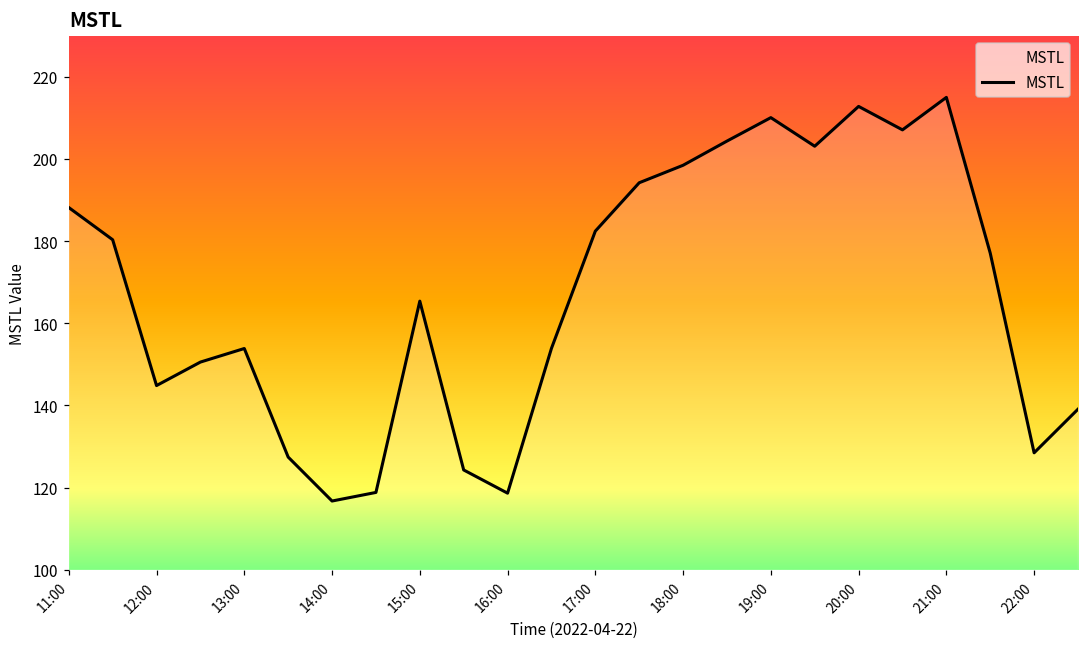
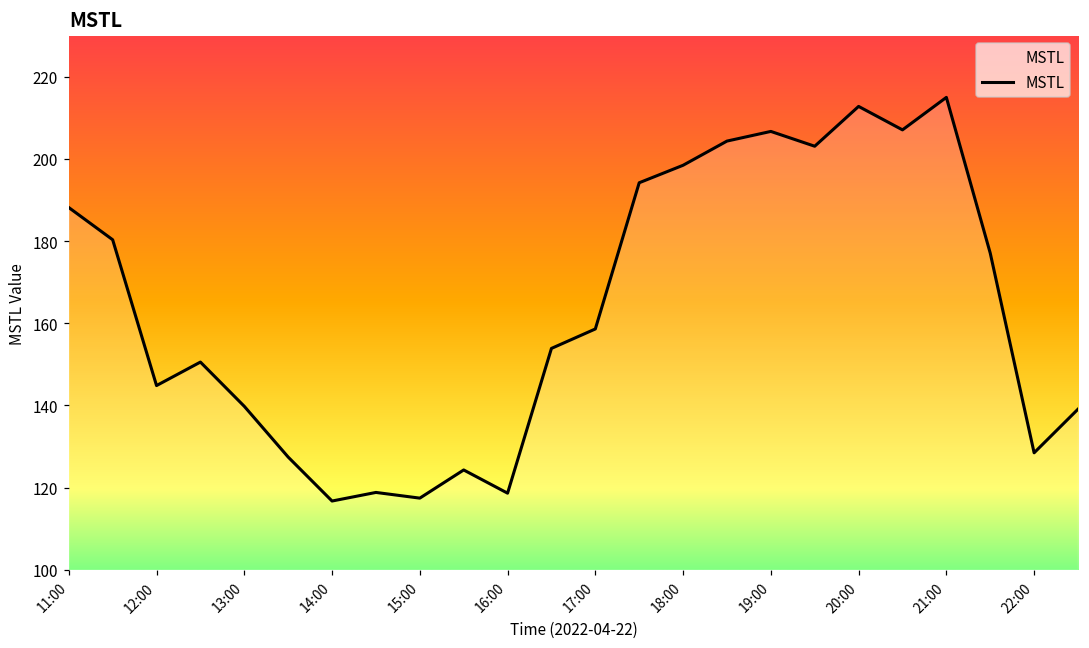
13:00: 154 -> 140
15:00: 165 -> 117
17:00: 182 -> 159
19:00: 210 -> 207
